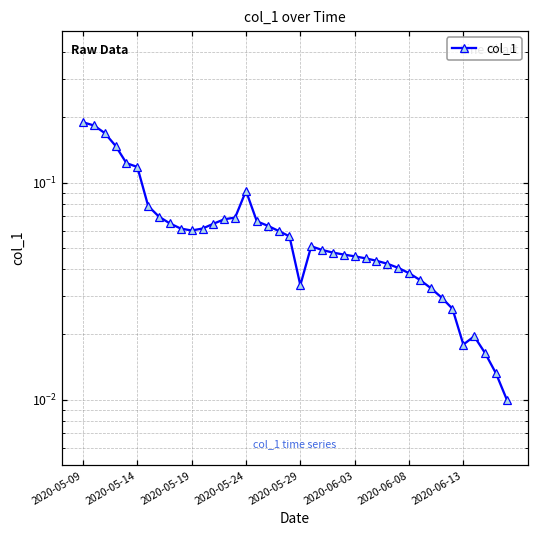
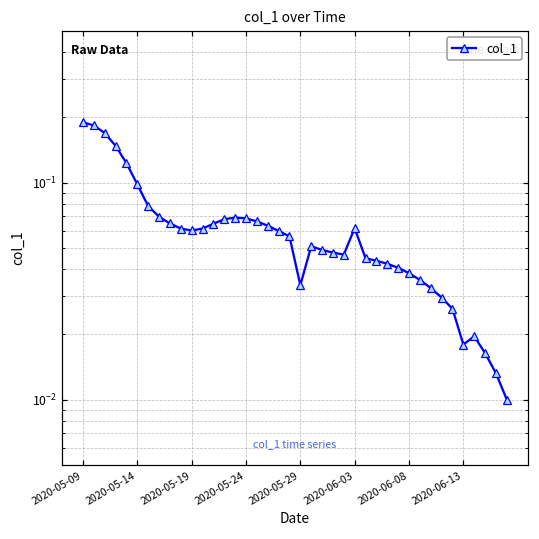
2020-05-14: 0.12 -> 0.10
2020-05-24: 0.09 -> 0.069
2020-06-03: 0.046 -> 0.062
